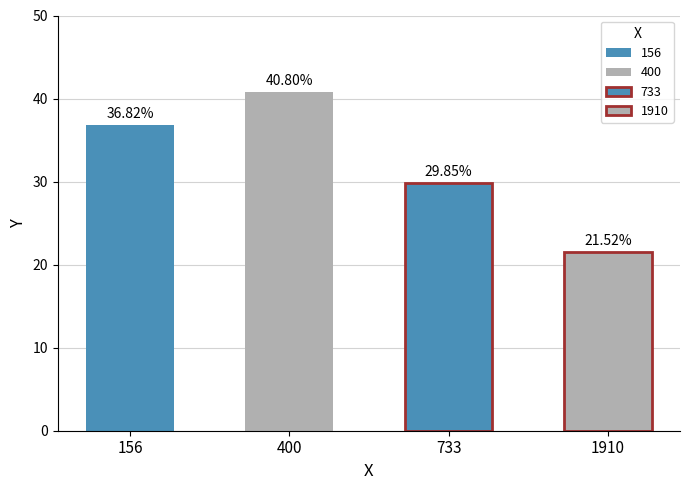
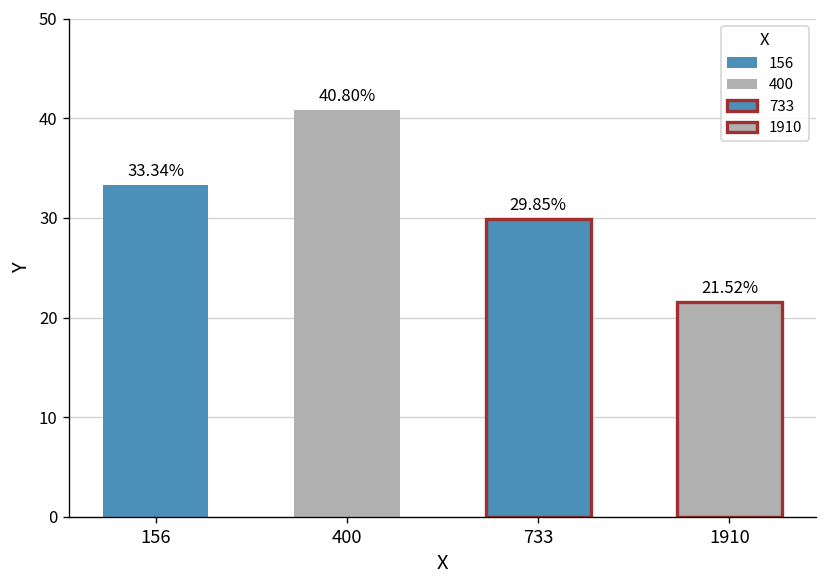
156: 36.82% -> 33.34%
